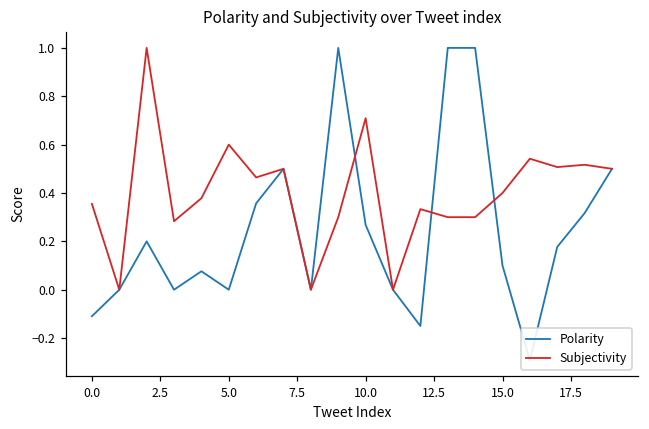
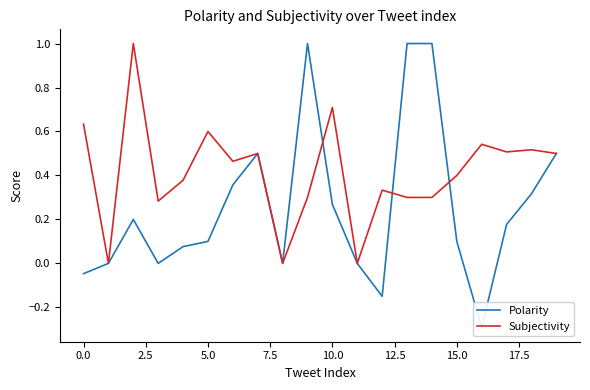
Polarity, 0.0: -0.11 -> -0.05
Subjectivity, 0.0: 0.36 -> 0.63
Polarity, 5.0: 0.0 -> 0.1
